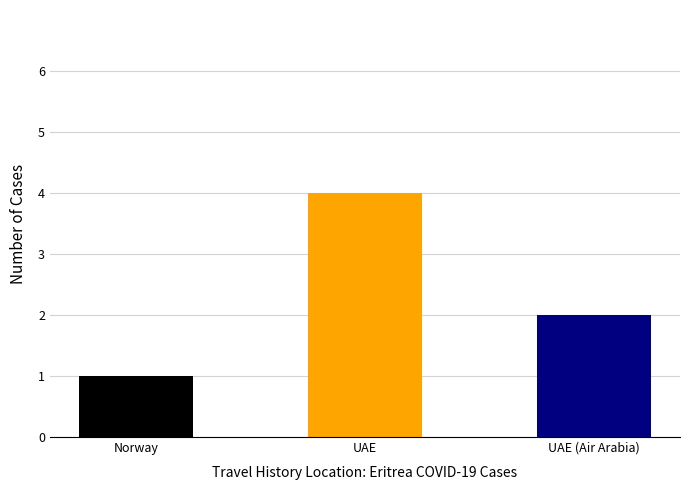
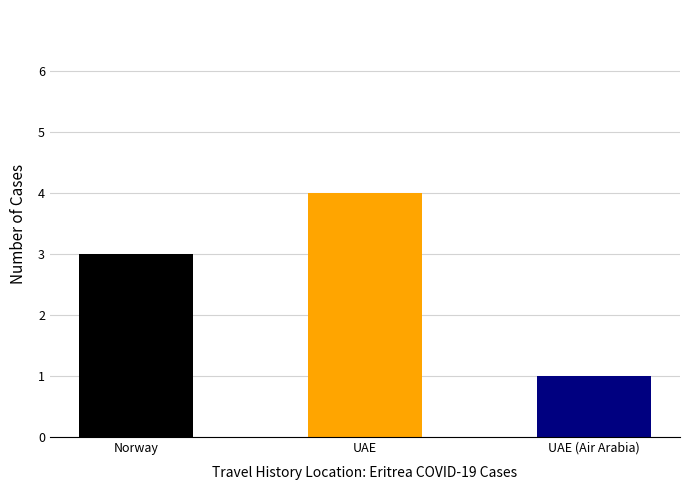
Norway: 1 -> 3
UAE (Air Arabia): 2 -> 1
